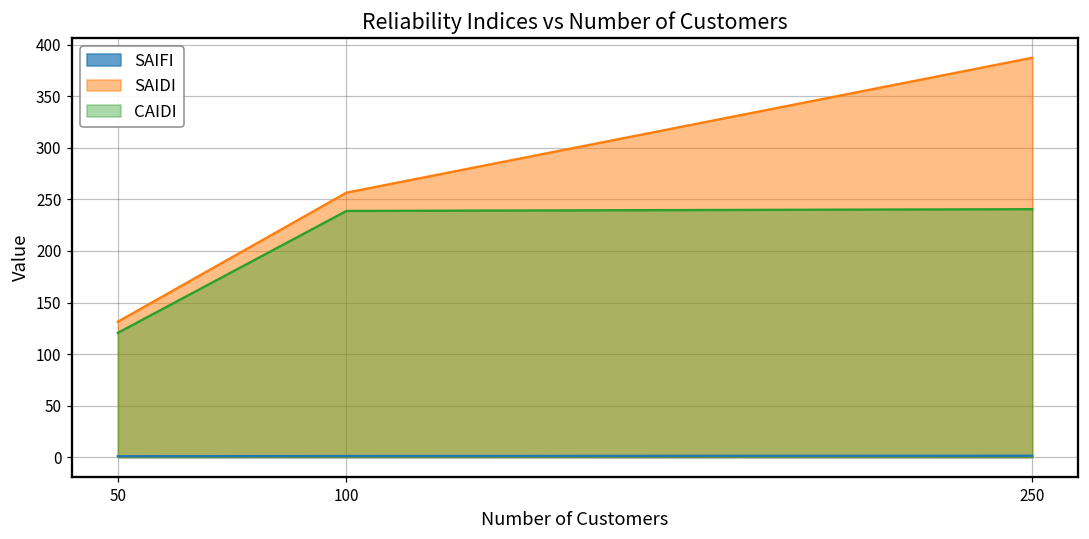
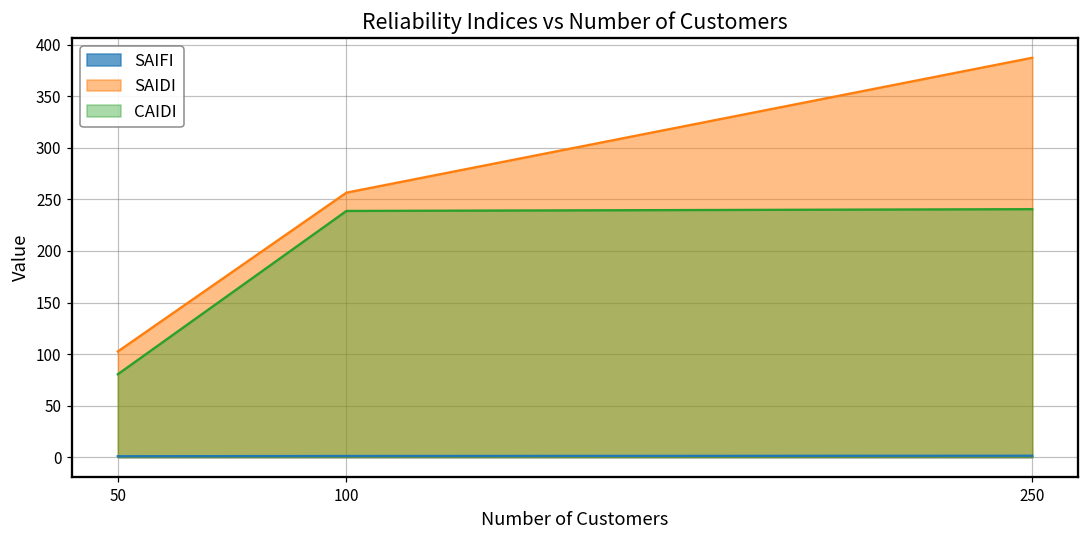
SAIDI, 50: 130 -> 100
CAIDI, 50: 120 -> 80
